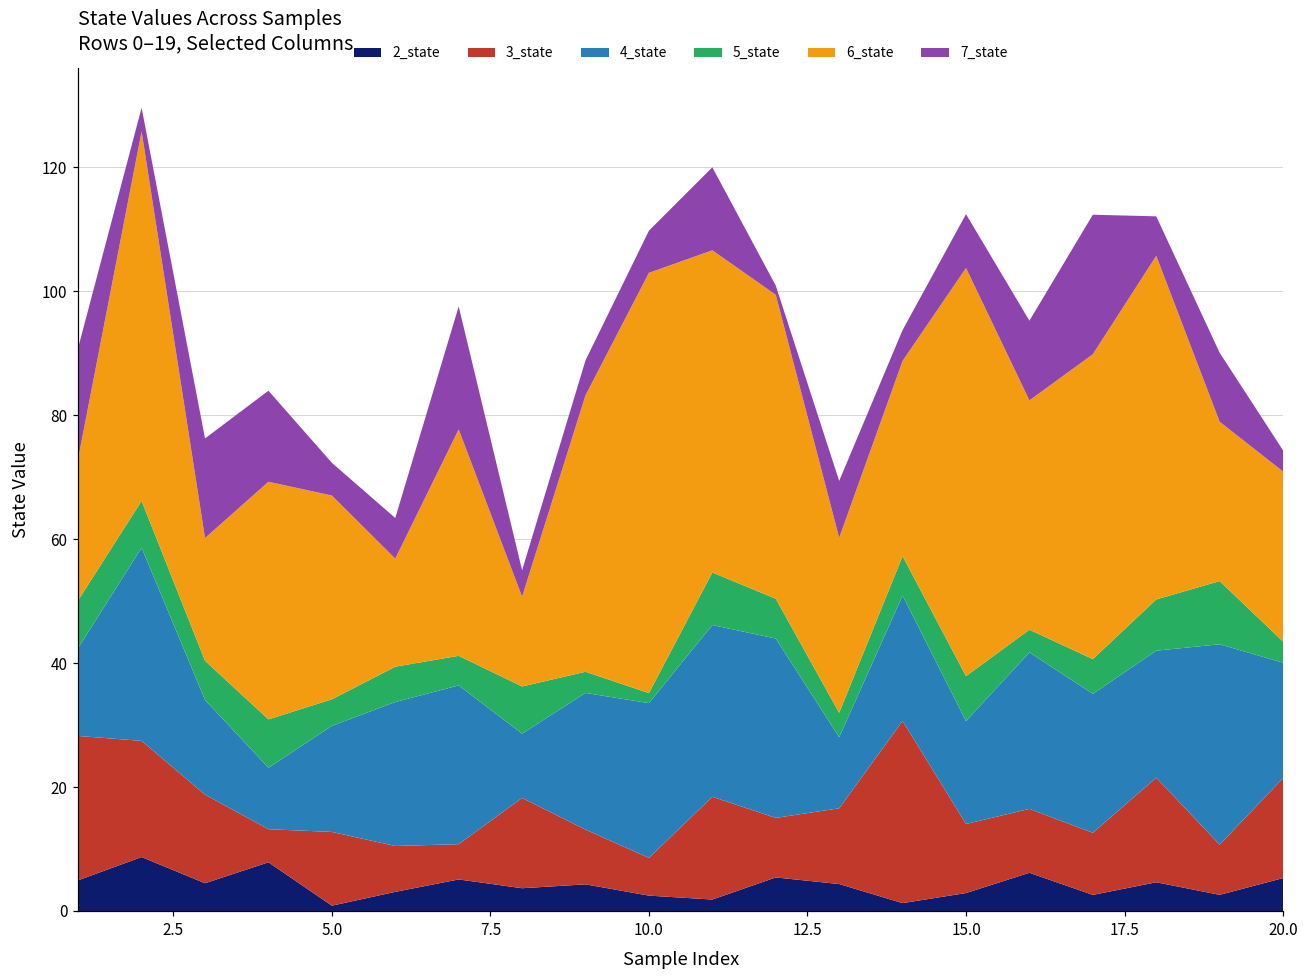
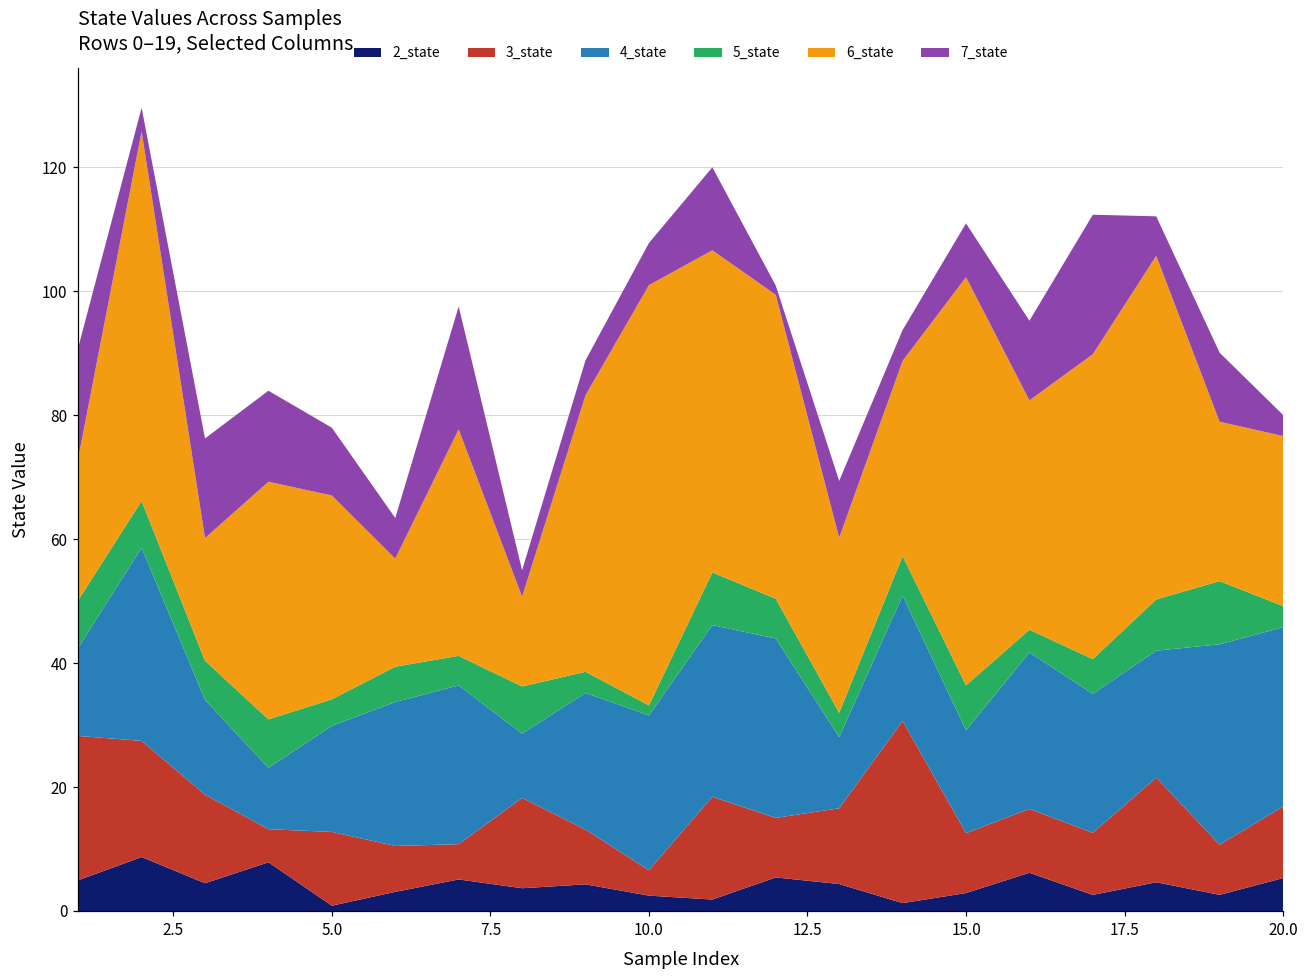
7_state, 5.0: 5 -> 11
3_state, 10.0: 6 -> 4
3_state, 15.0: 11 -> 10
3_state, 20.0: 16 -> 12
4_state, 20.0: 19 -> 29
